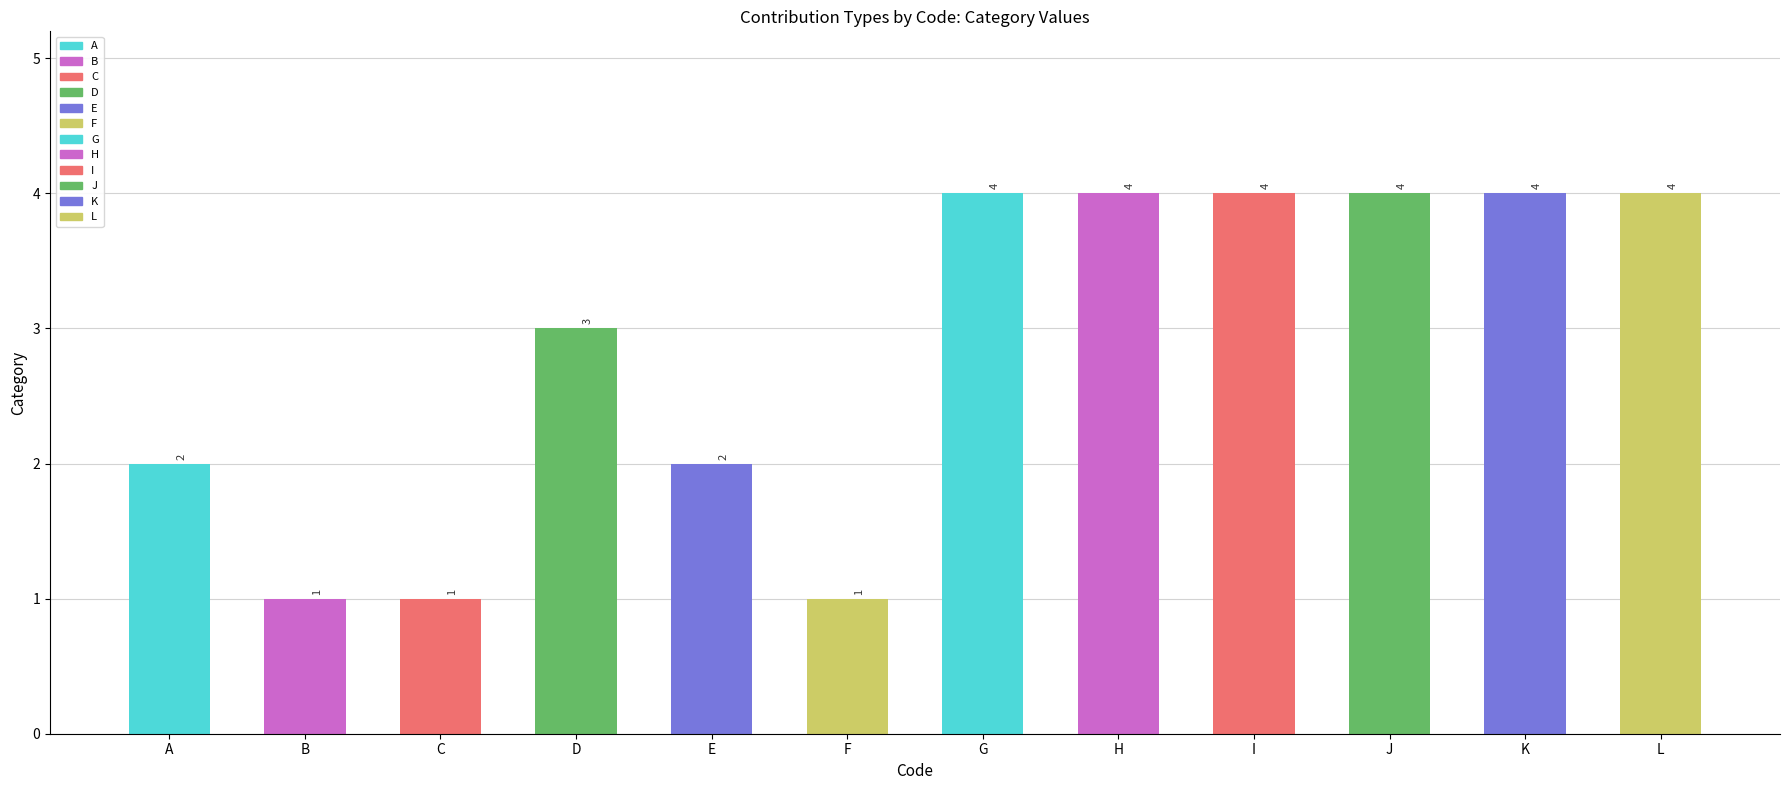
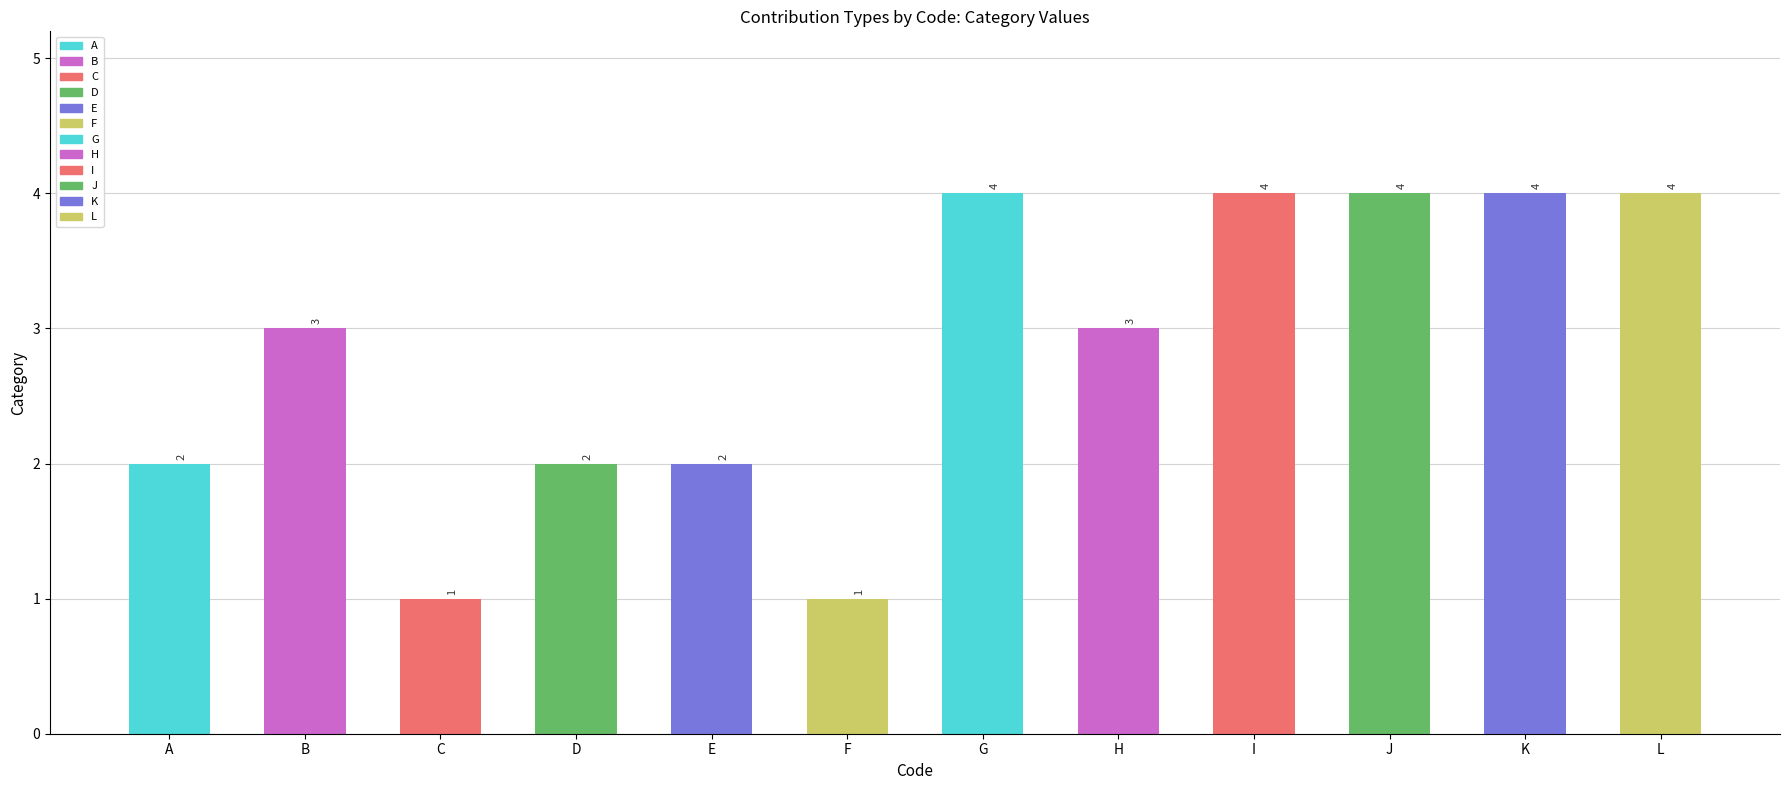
B: 1 -> 3
D: 3 -> 2
H: 4 -> 3
